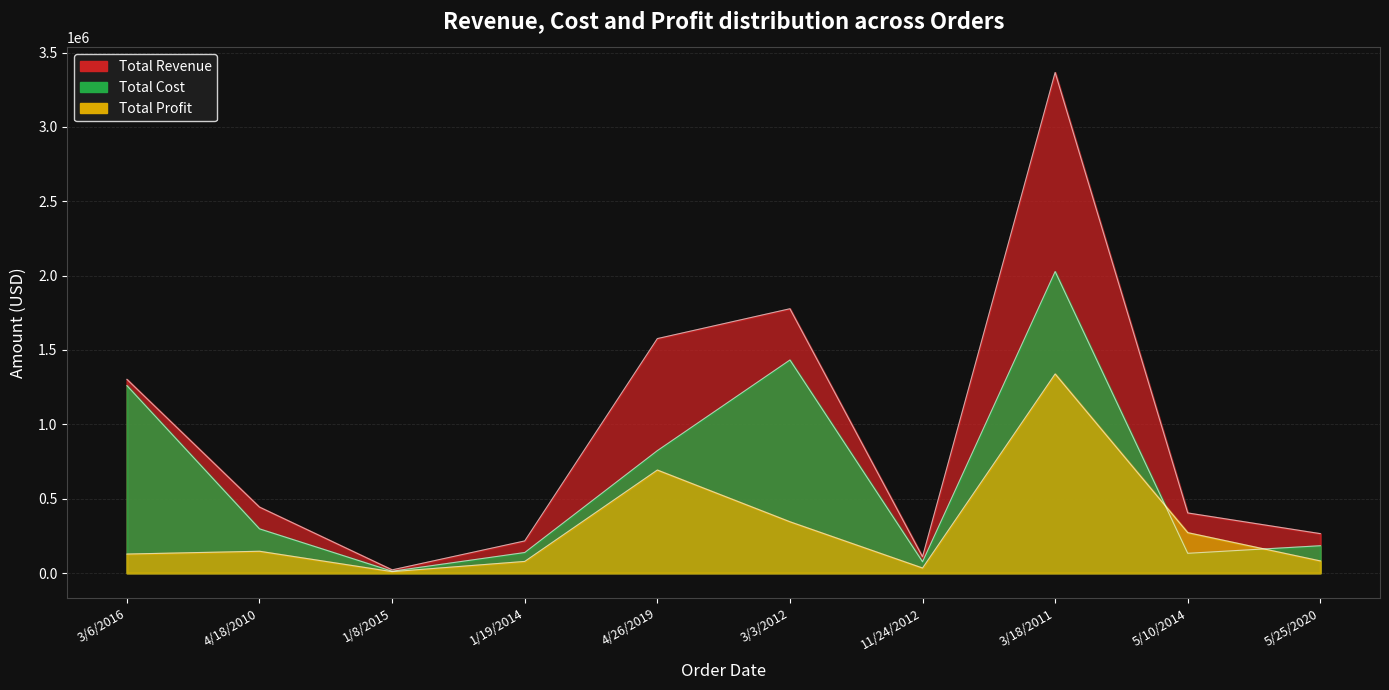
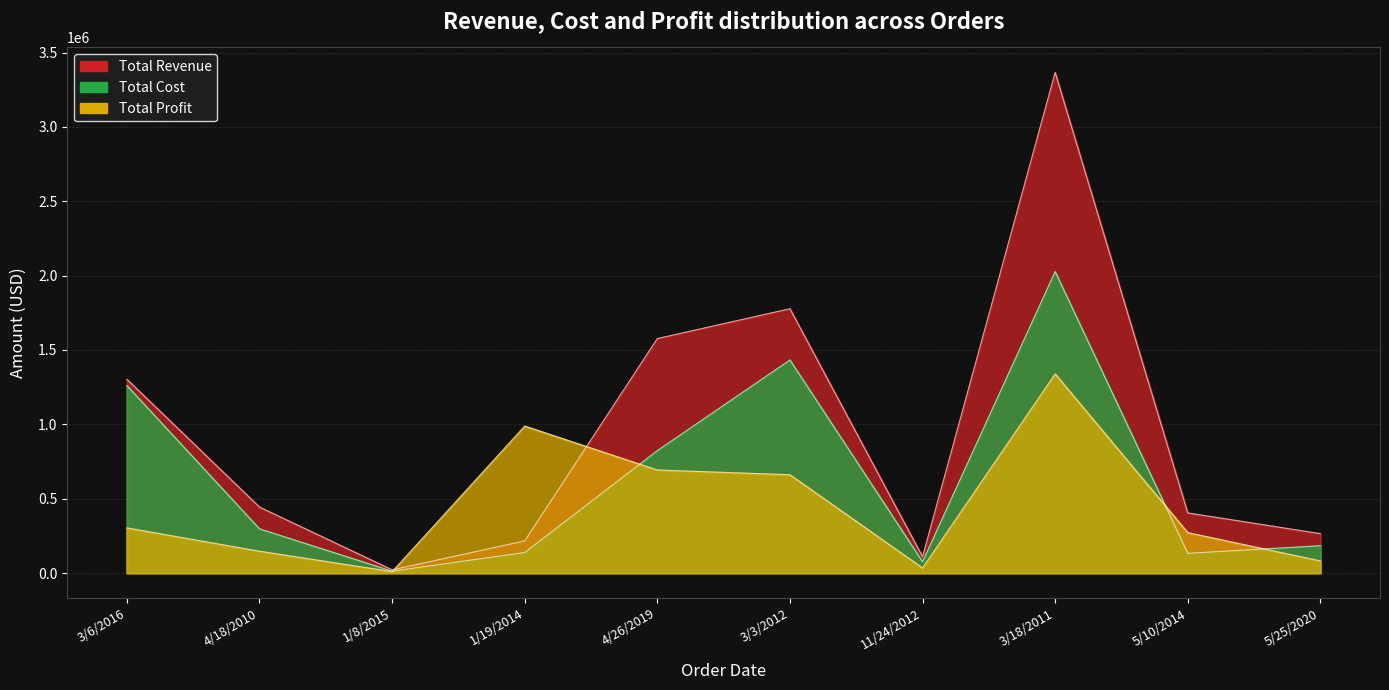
Total Profit, 3/6/2016: 130000 -> 300000
Total Profit, 1/19/2014: 80000 -> 990000
Total Profit, 3/3/2012: 340000 -> 660000
